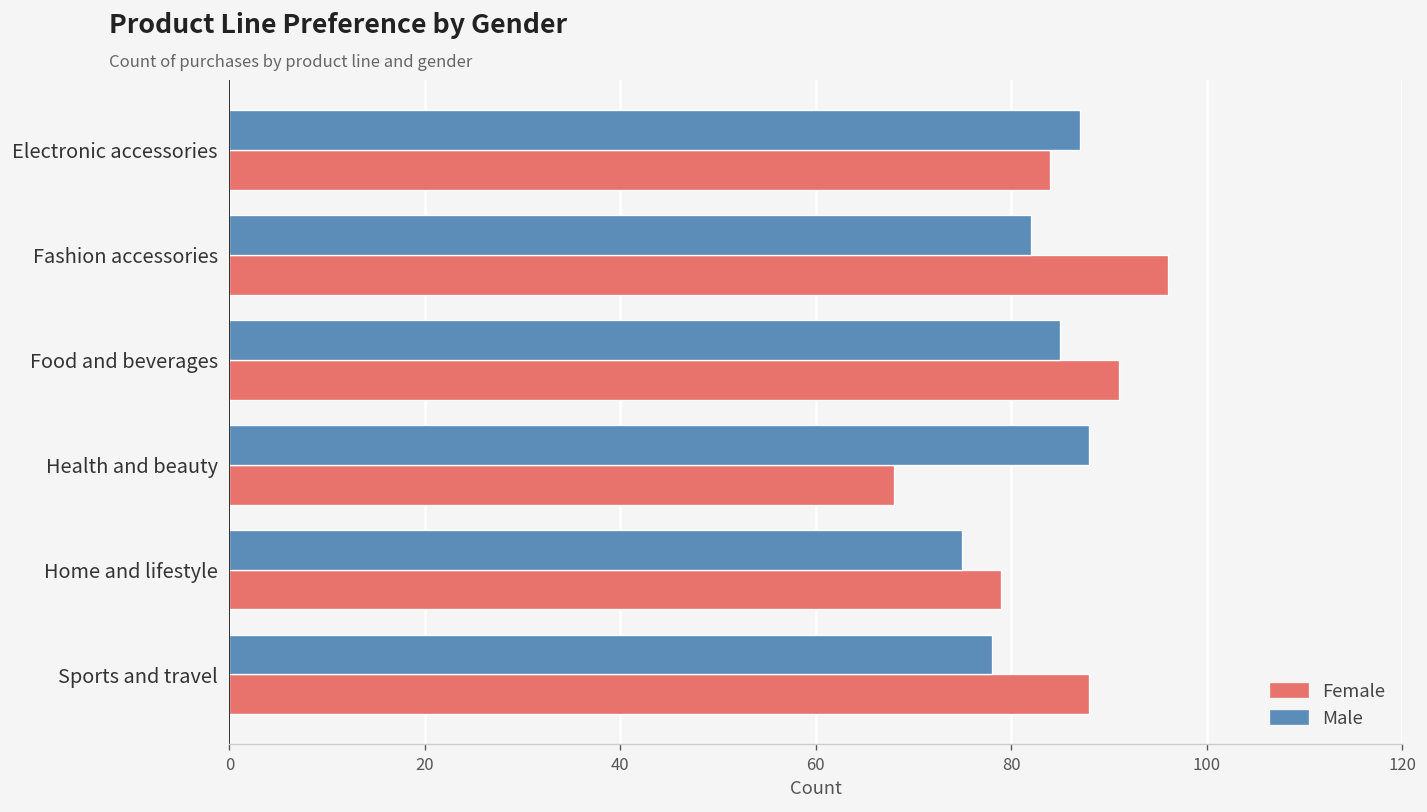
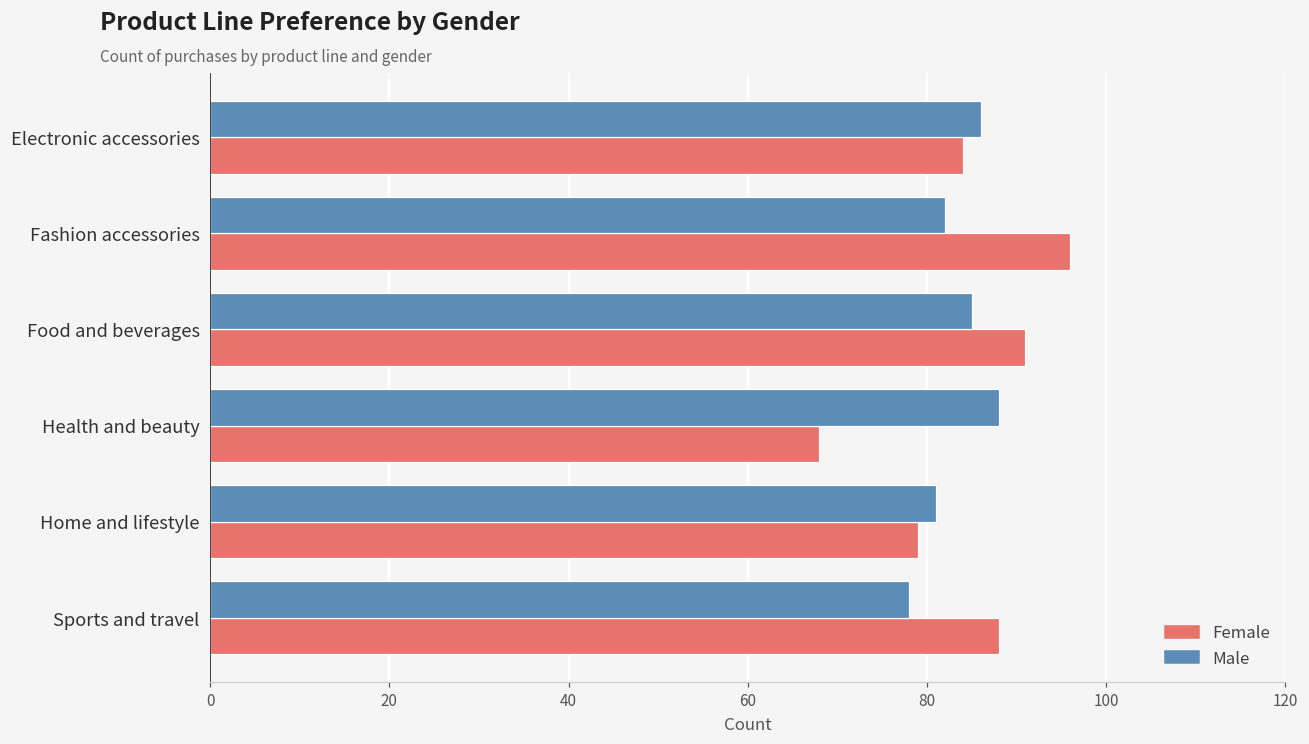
Male, Electronic accessories: 87 -> 86
Male, Home and lifestyle: 75 -> 81
